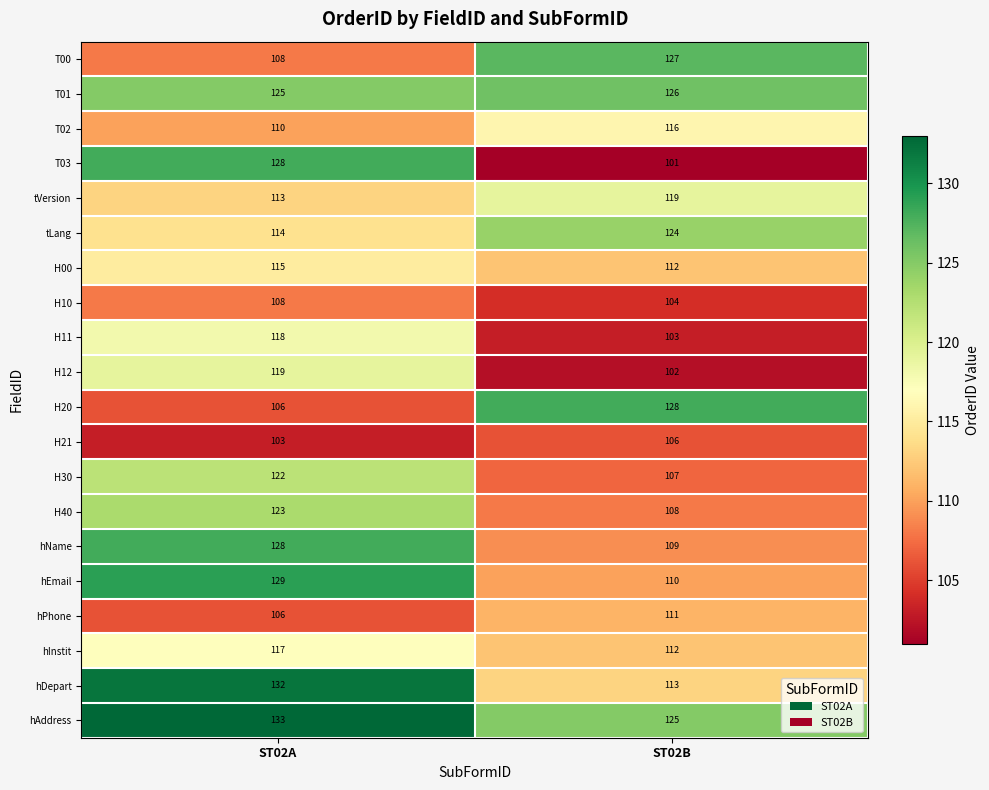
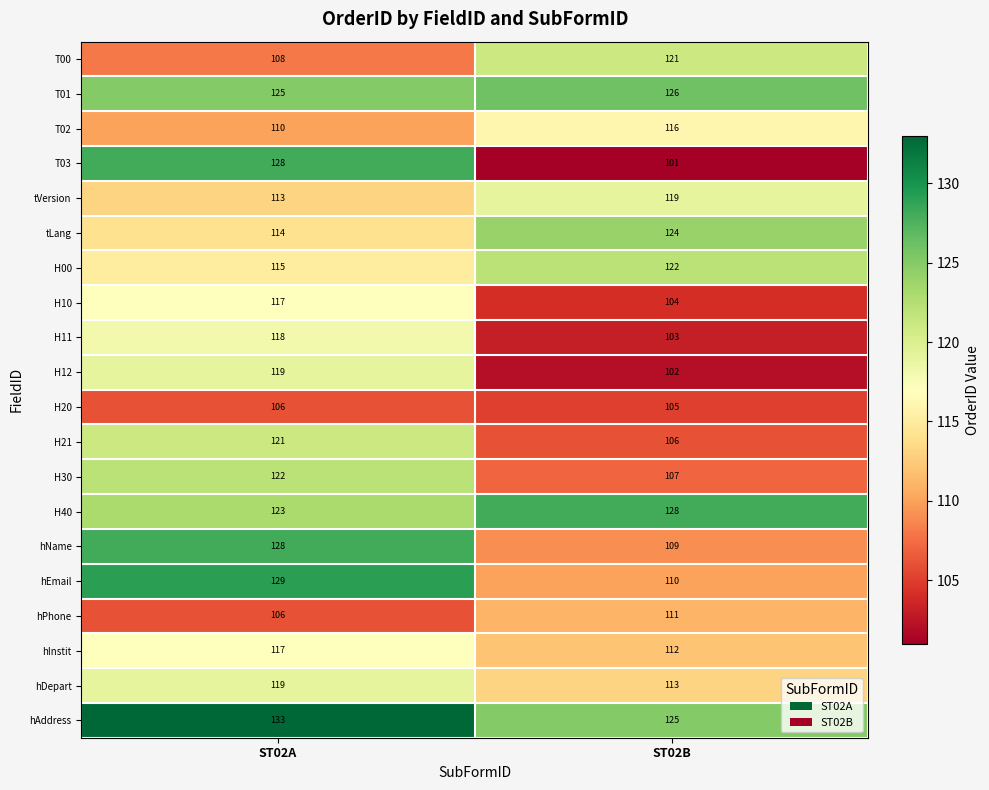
T00, ST02B: 127 -> 121
H00, ST02B: 112 -> 122
H10, ST02A: 108 -> 117
H20, ST02B: 128 -> 105
H21, ST02A: 103 -> 121
H40, ST02B: 108 -> 128
hDepart, ST02A: 132 -> 119
